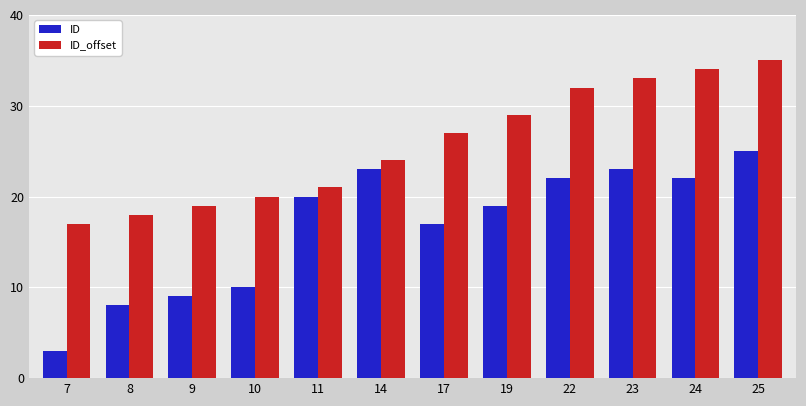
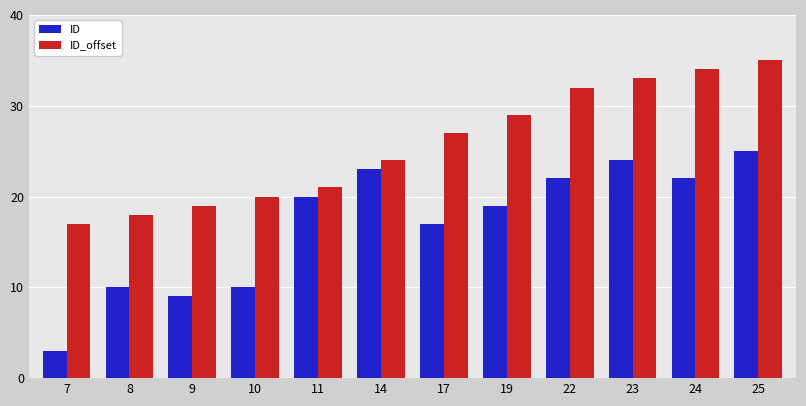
ID, 8: 8 -> 10
ID, 23: 23 -> 24
